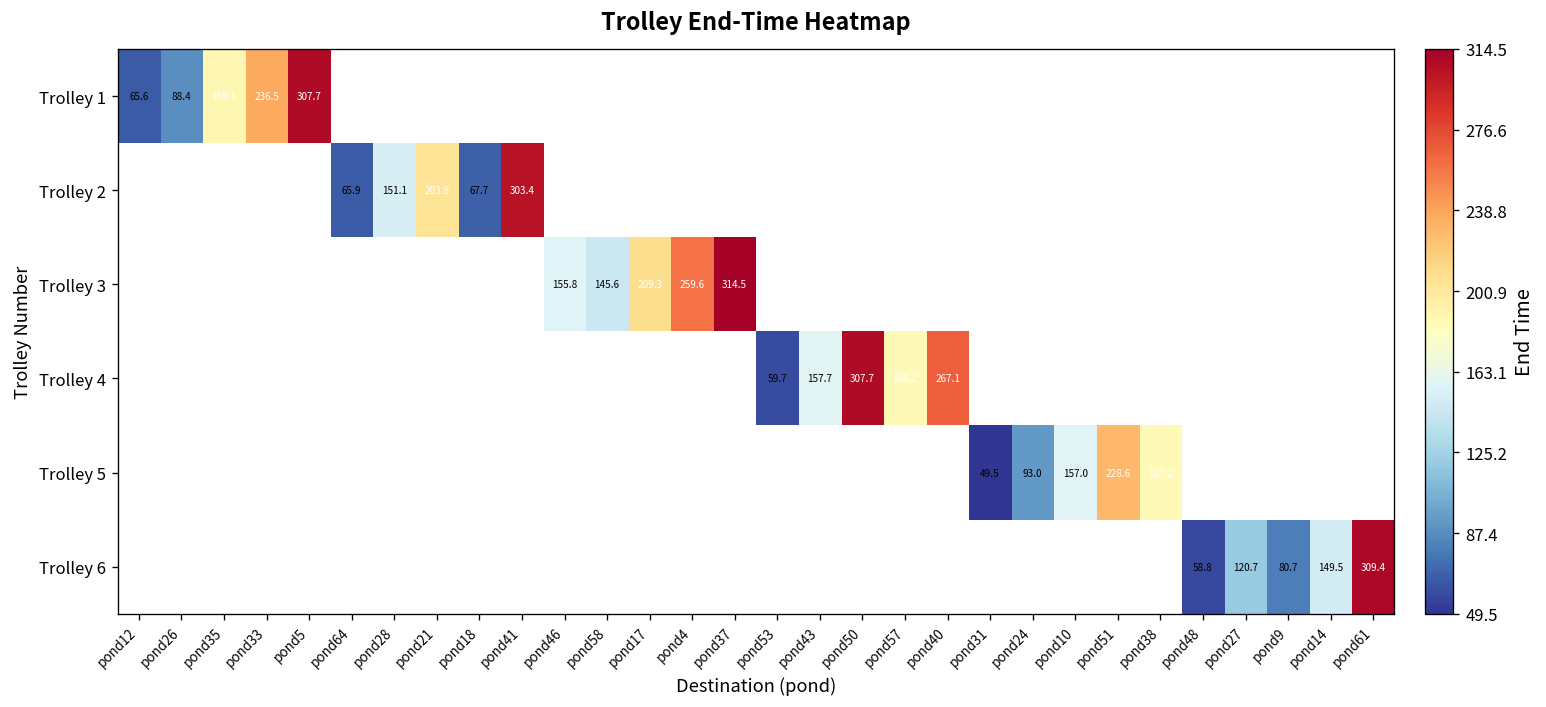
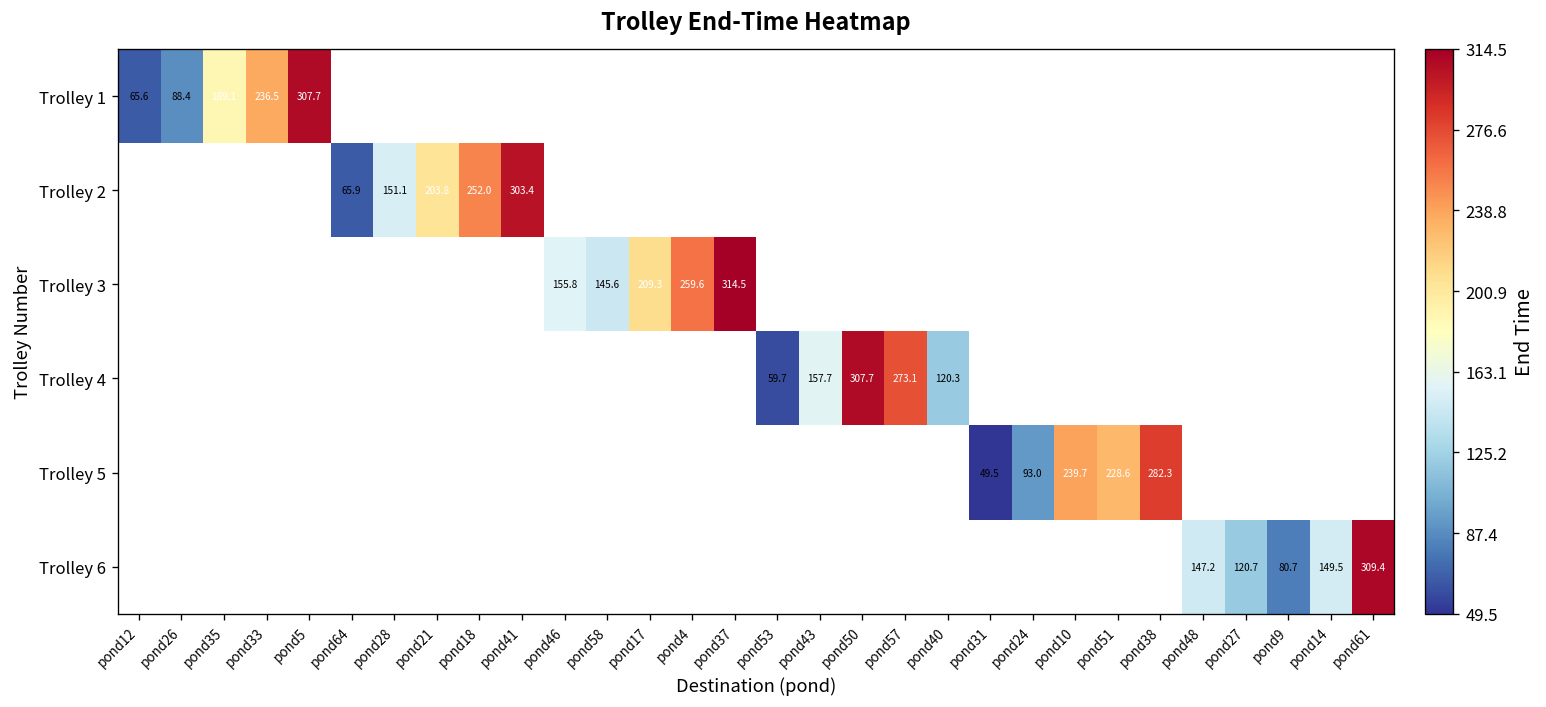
Trolley 2, pond18: 67.7 -> 252.0
Trolley 4, pond57: 186.2 -> 273.1
Trolley 4, pond40: 267.1 -> 120.3
Trolley 5, pond10: 157.0 -> 239.7
Trolley 5, pond38: 187.2 -> 282.3
Trolley 6, pond48: 58.8 -> 147.2
